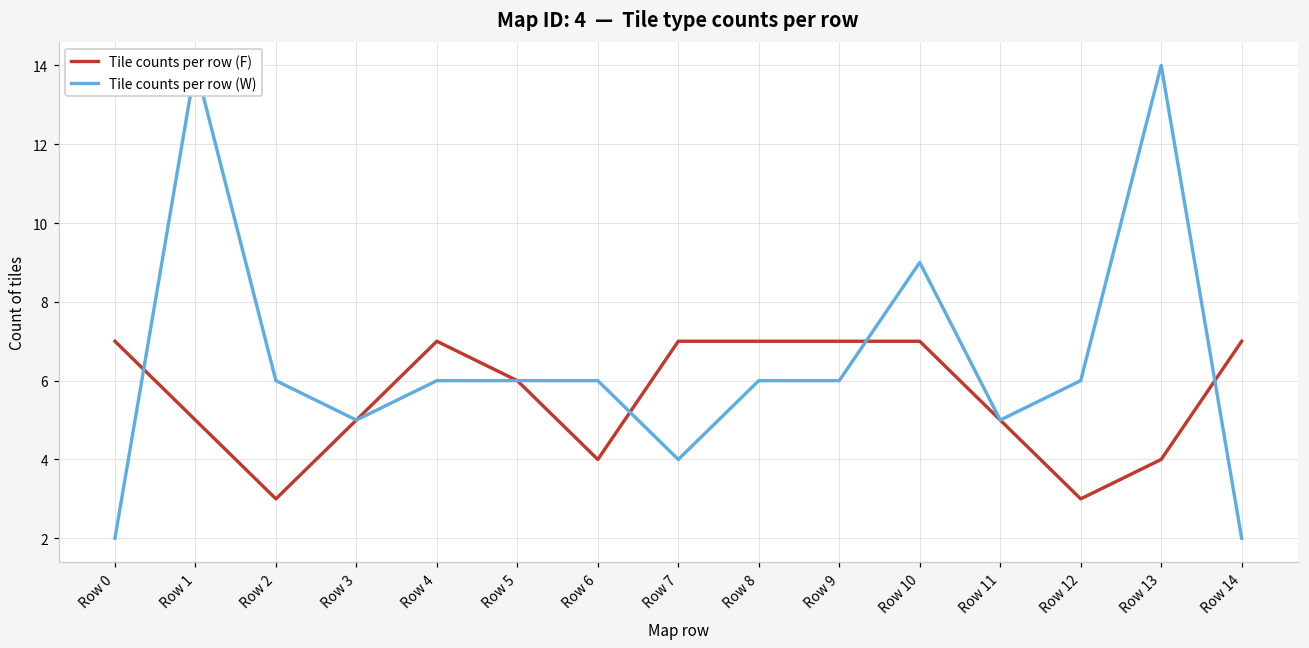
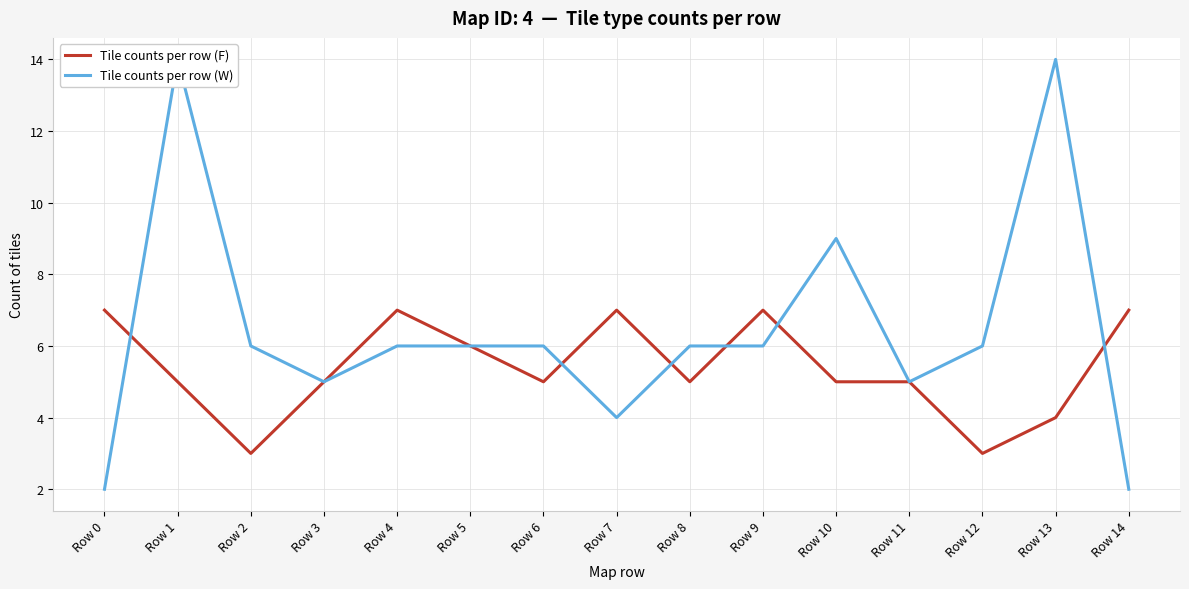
Tile counts per row (F), Row 6: 4 -> 5
Tile counts per row (F), Row 8: 7 -> 5
Tile counts per row (F), Row 10: 7 -> 5
